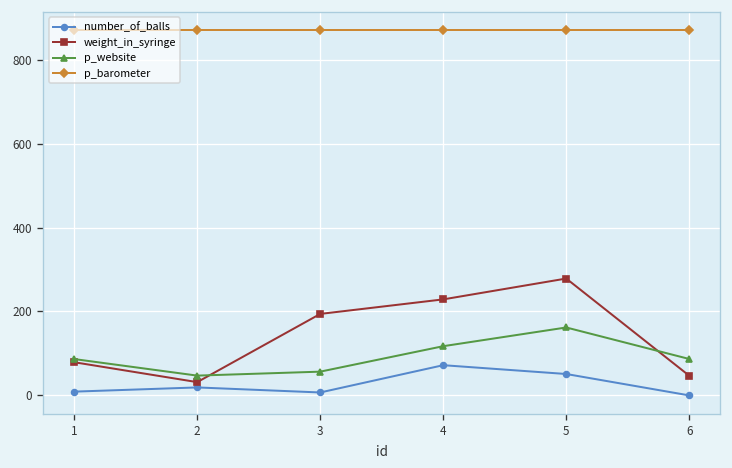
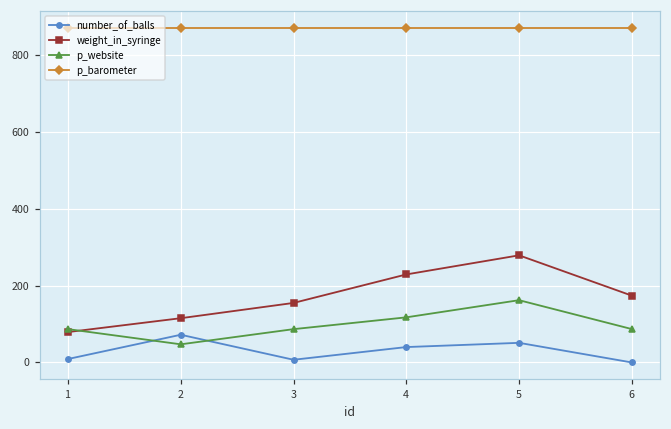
number_of_balls, 2: 20 -> 70
weight_in_syringe, 2: 30 -> 120
weight_in_syringe, 3: 190 -> 150
p_website, 3: 60 -> 90
number_of_balls, 4: 70 -> 40
weight_in_syringe, 6: 50 -> 170
